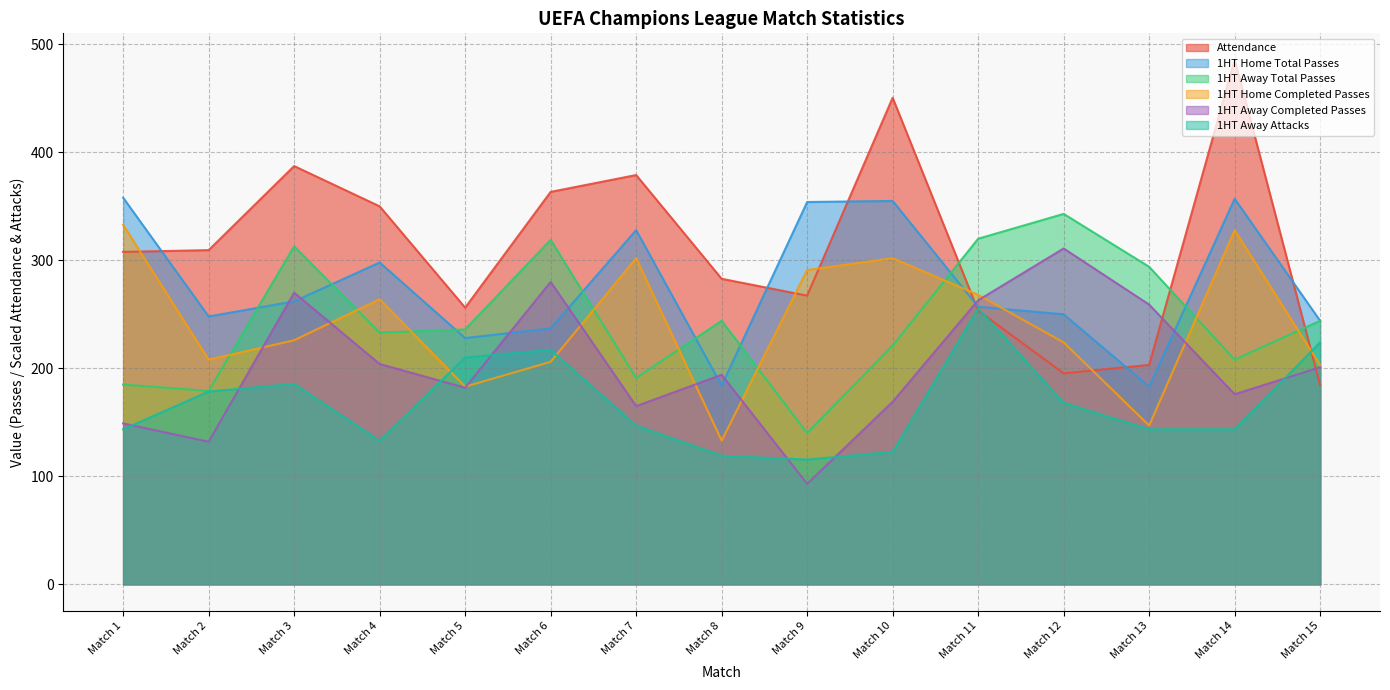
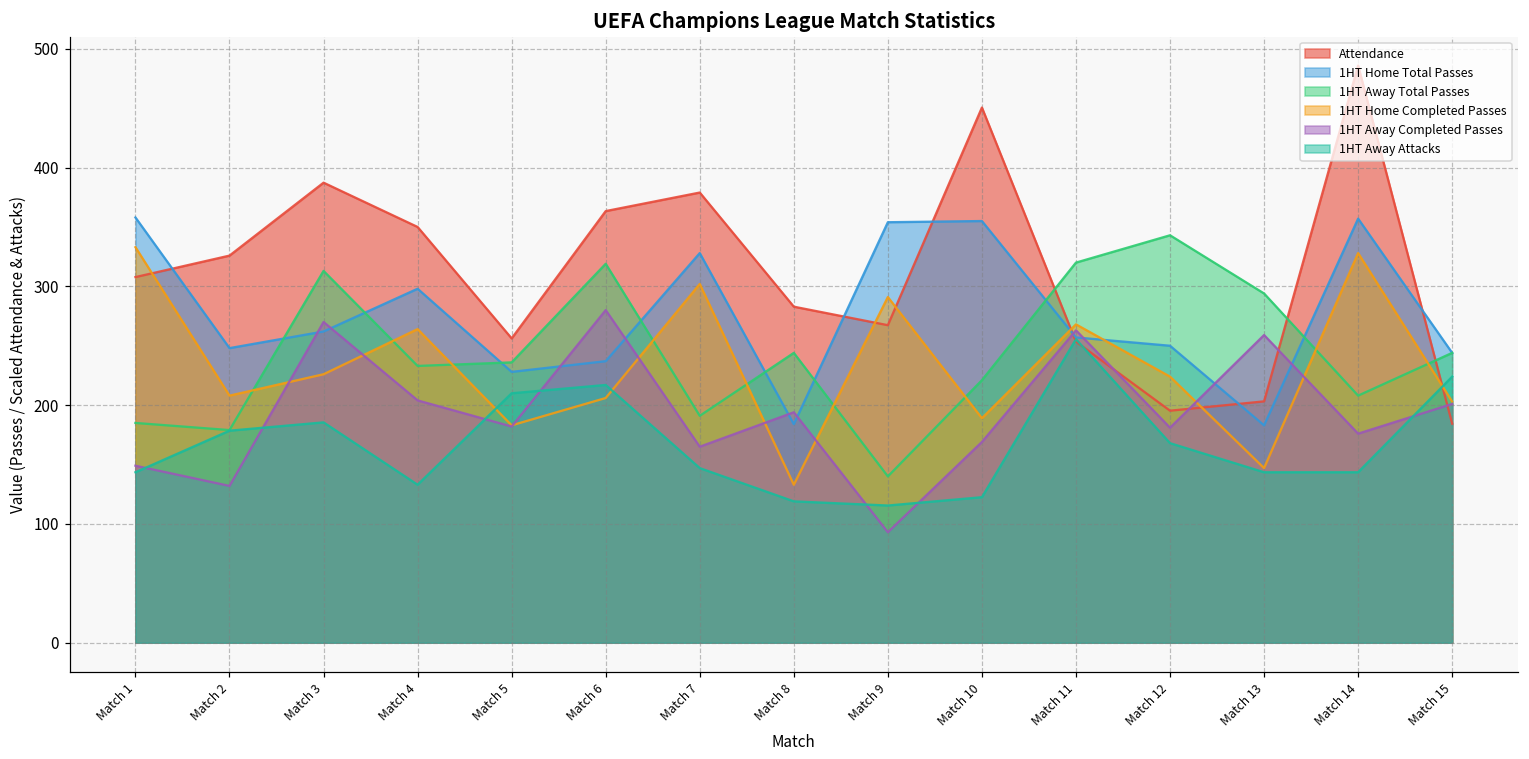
Attendance, Match 2: 309 -> 326
1HT Home Completed Passes, Match 10: 302 -> 189
1HT Away Completed Passes, Match 12: 311 -> 181
